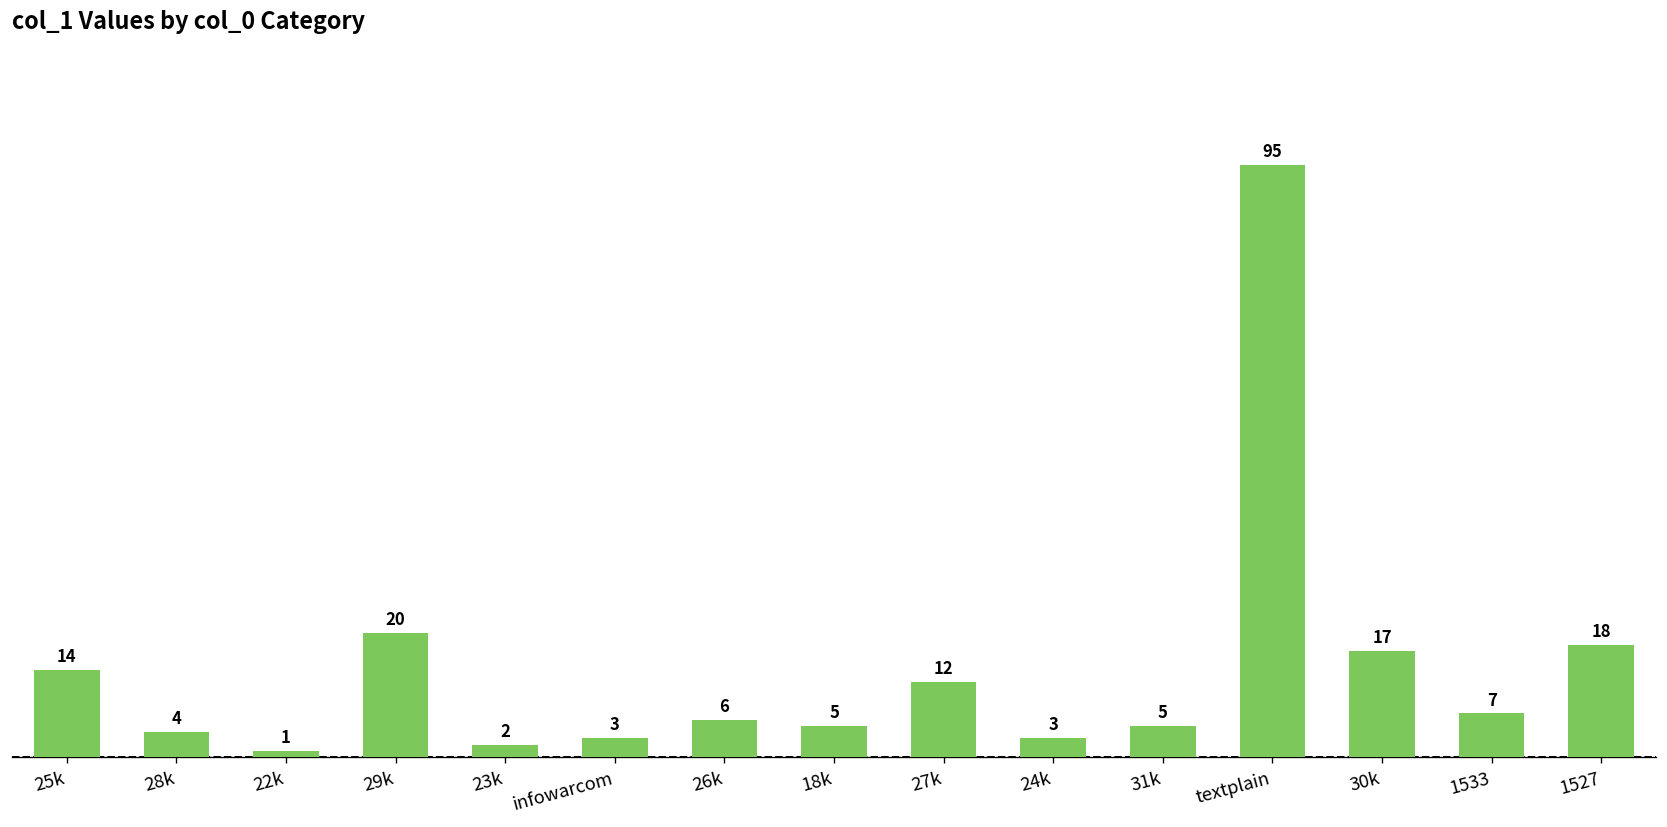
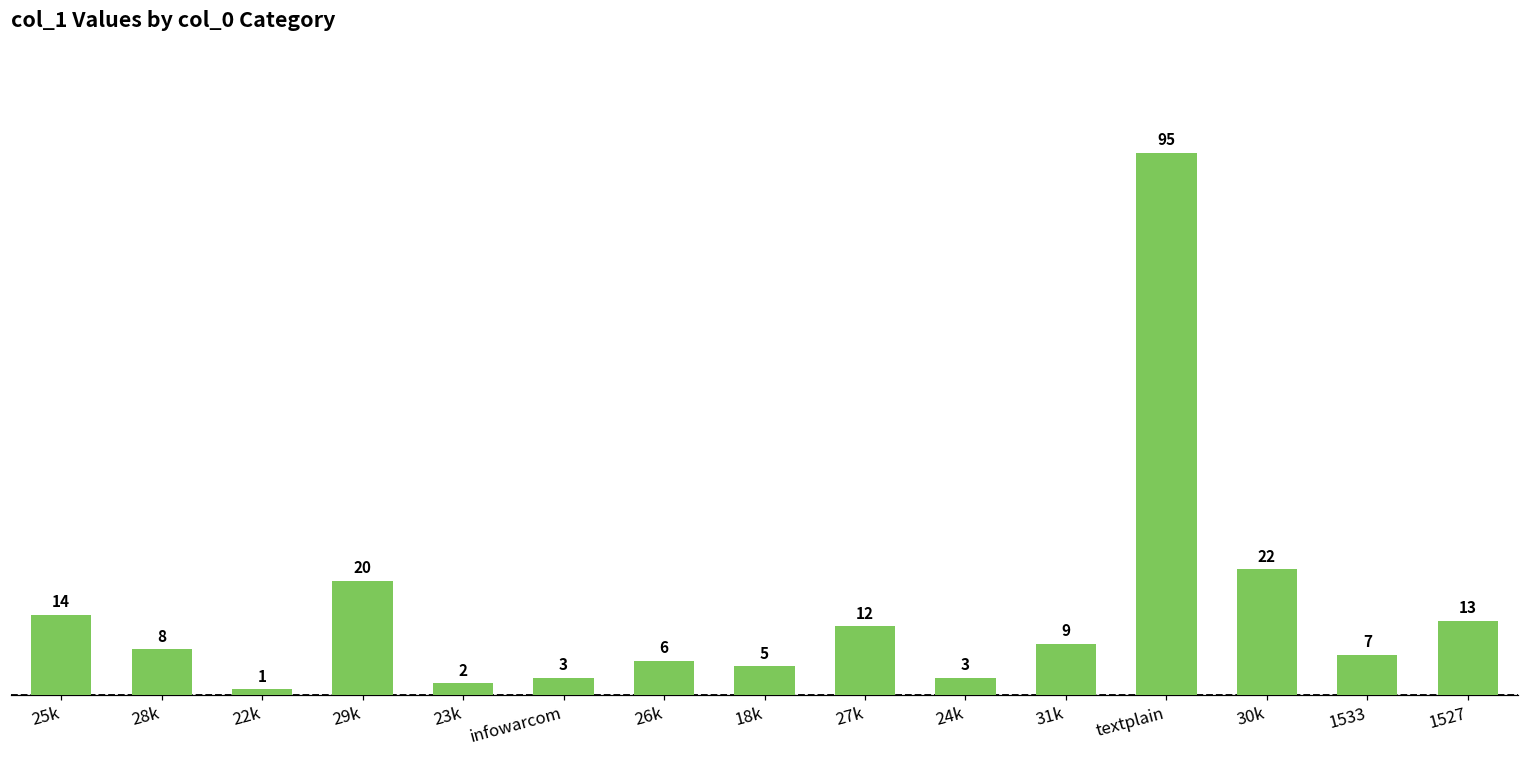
28k: 4 -> 8
31k: 5 -> 9
30k: 17 -> 22
1527: 18 -> 13
